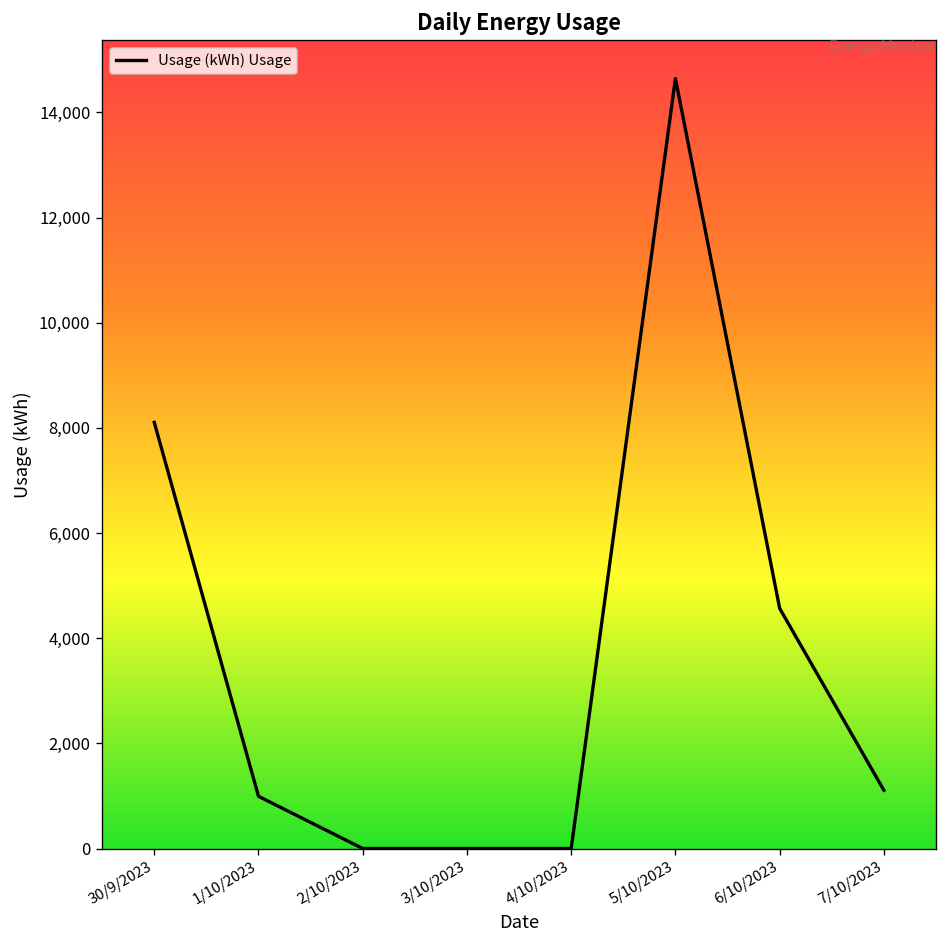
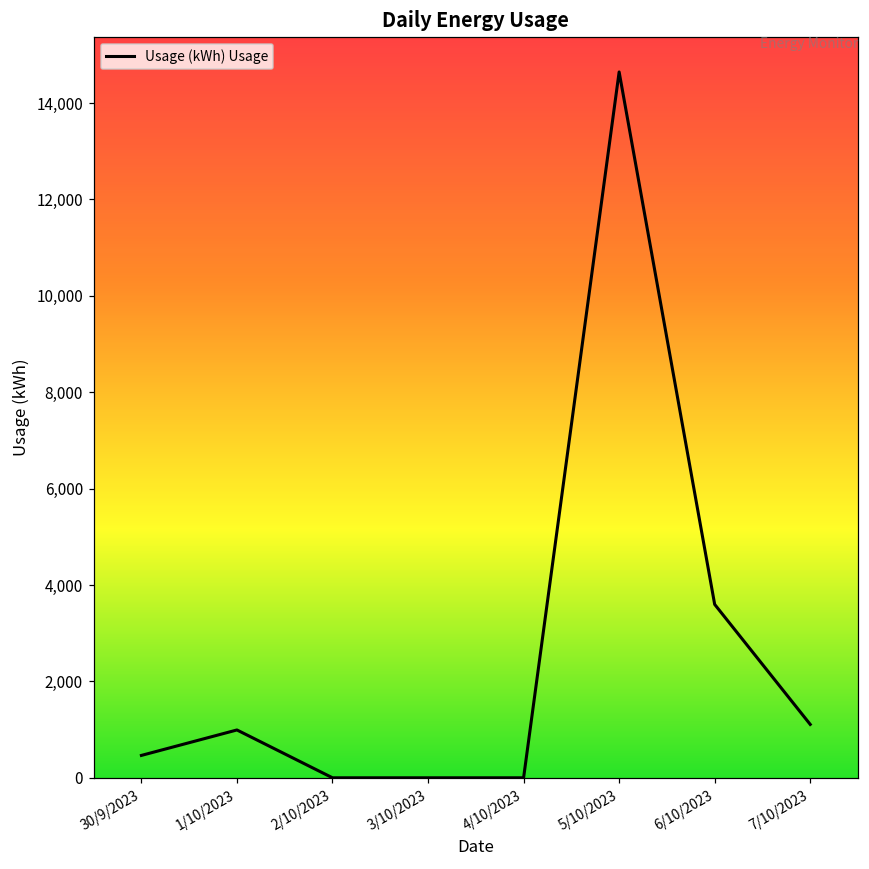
30/9/2023: 8,100 -> 500
6/10/2023: 4,600 -> 3,600
